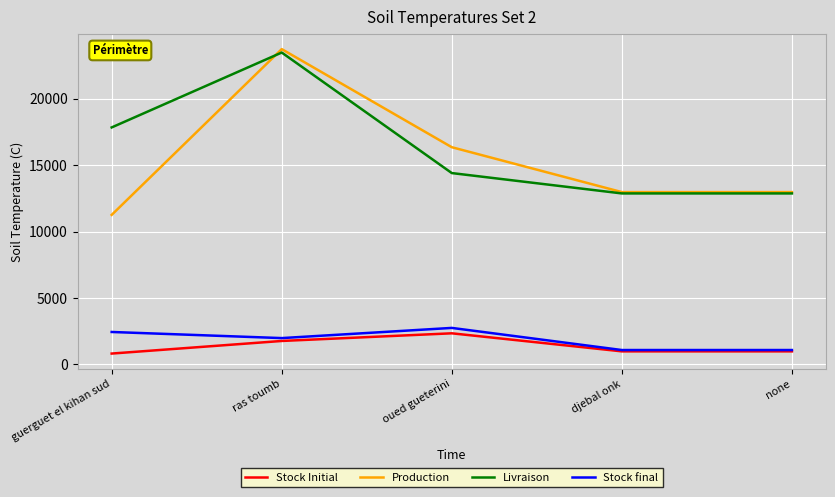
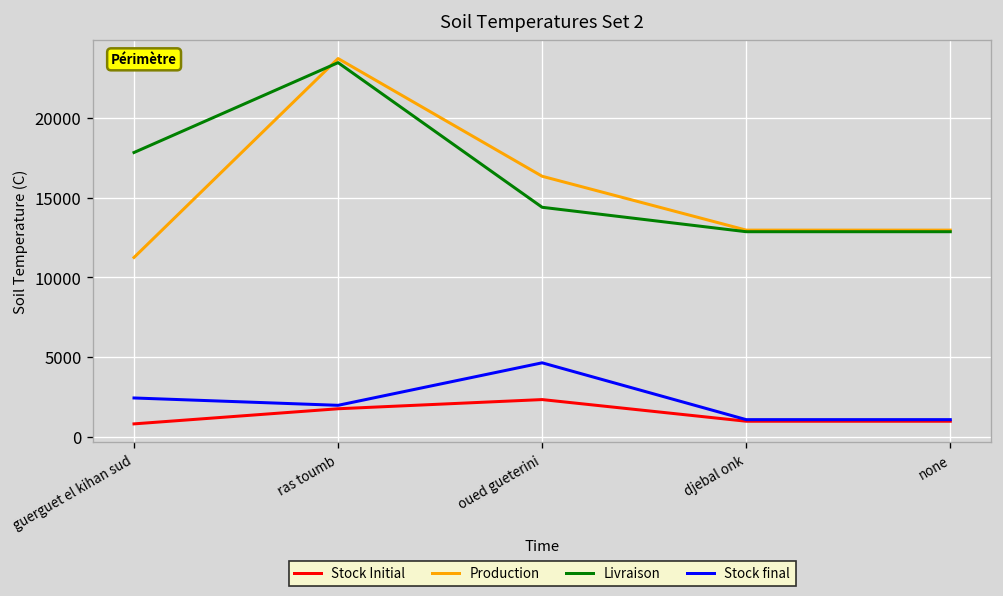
Stock final, oued gueterini: 2700 -> 4600
